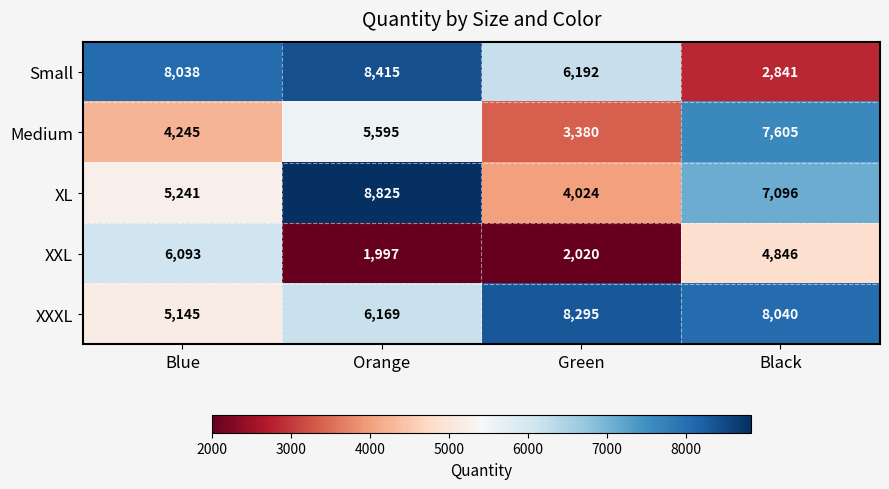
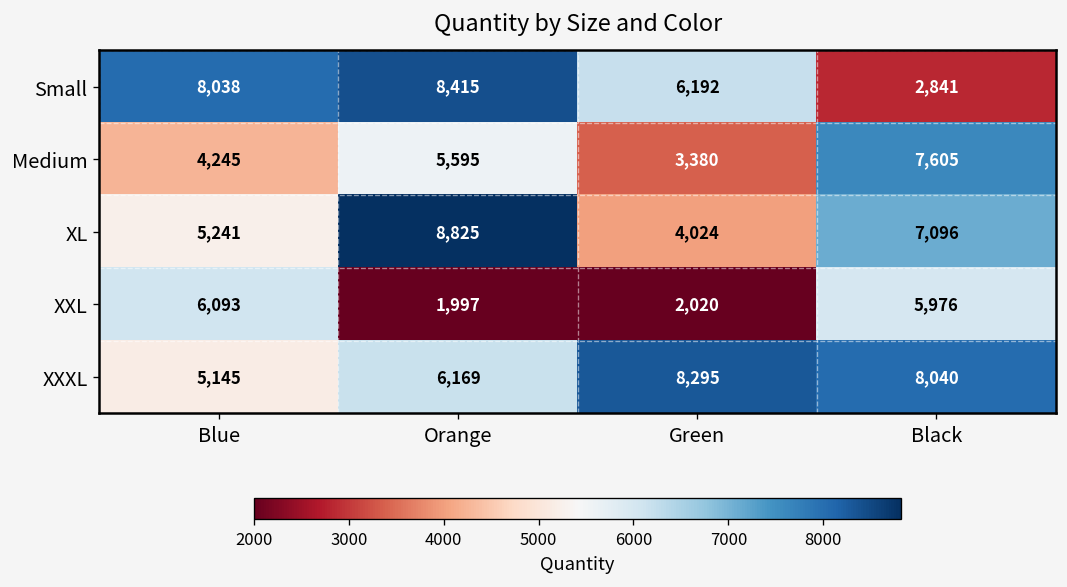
XXL, Black: 4,846 -> 5,976
